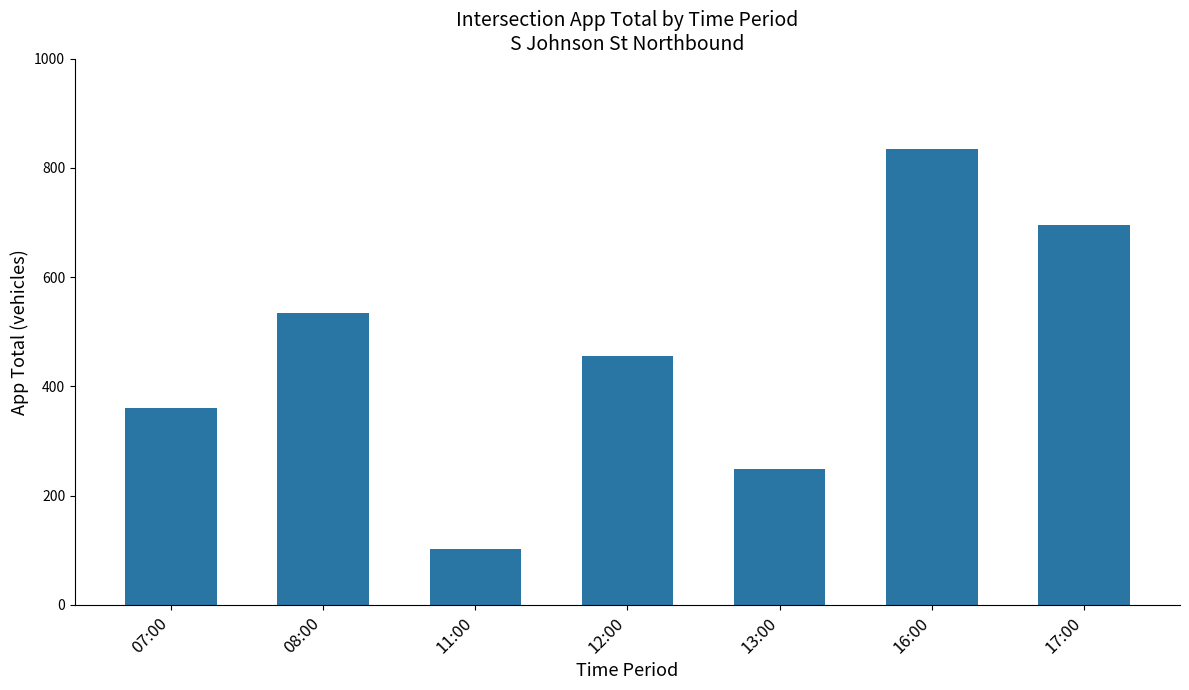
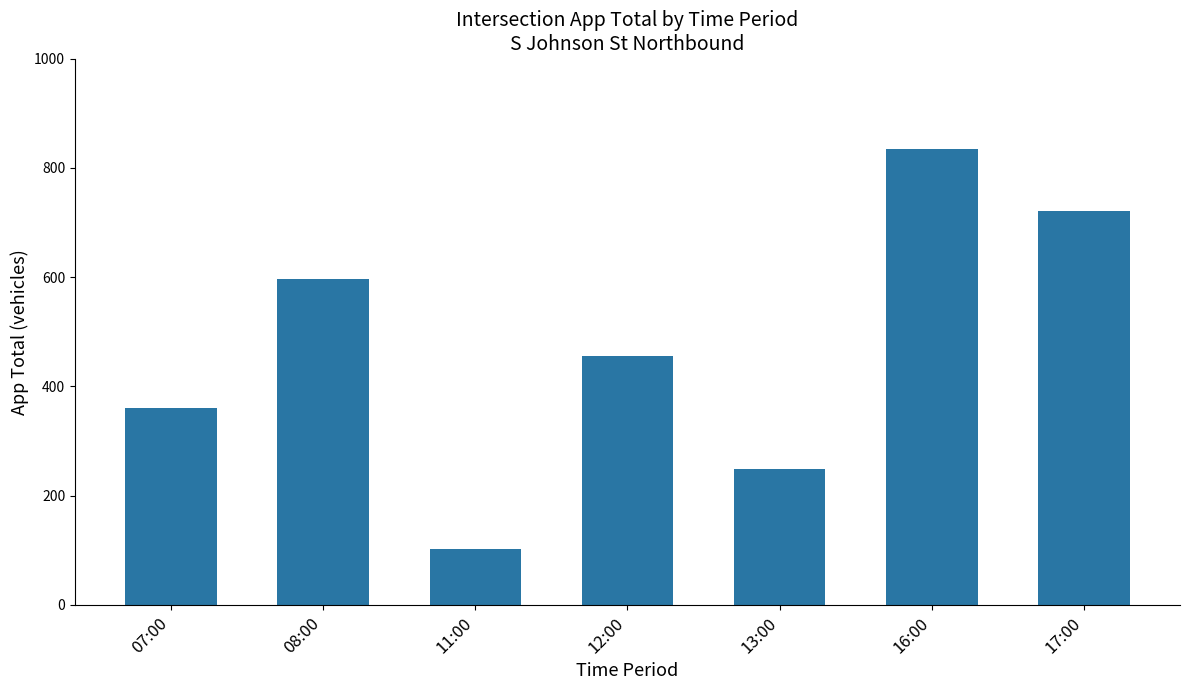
08:00: 530 -> 600
17:00: 700 -> 720
